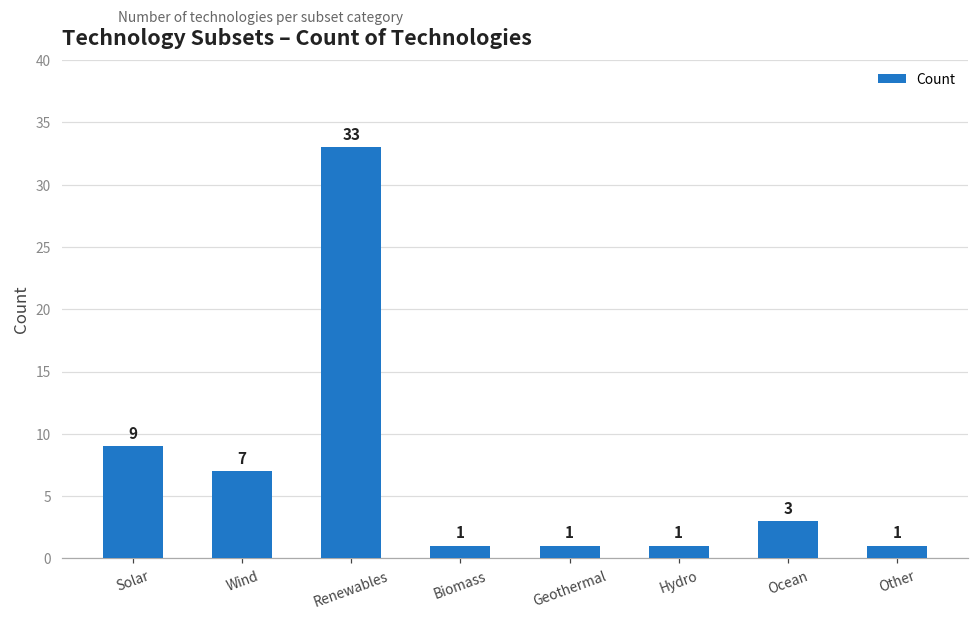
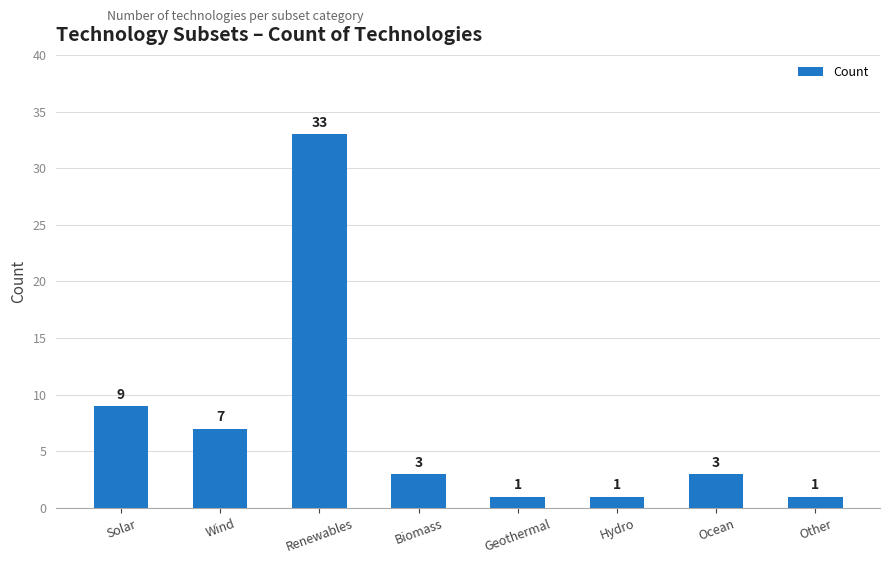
Biomass: 1 -> 3
